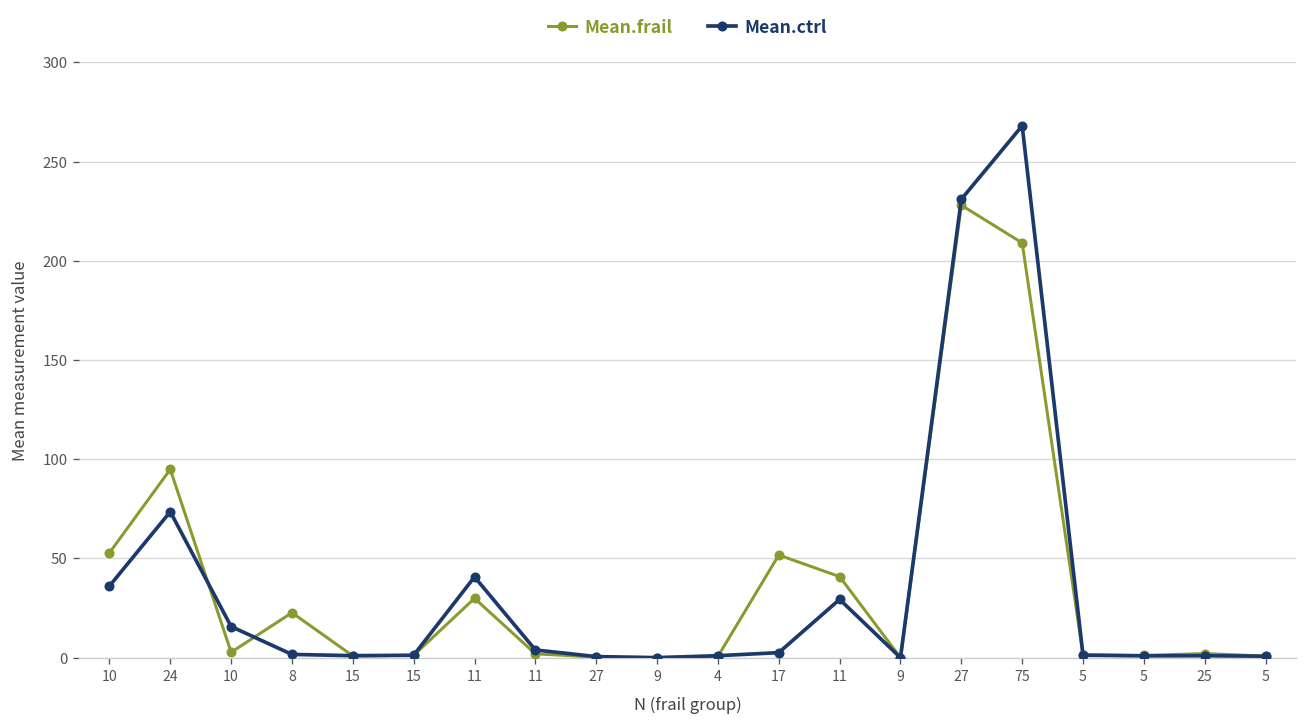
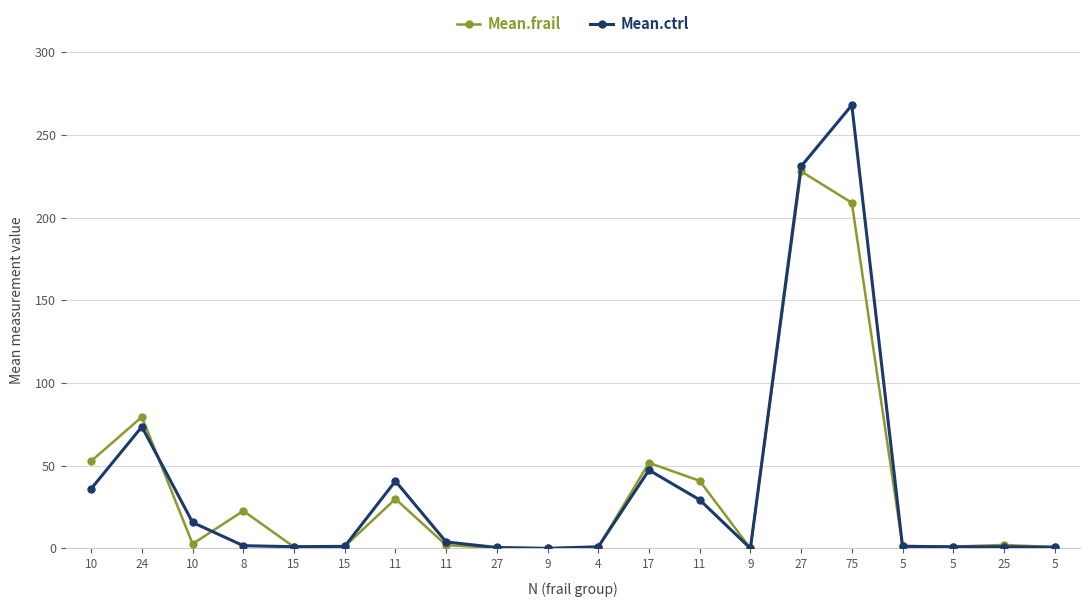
Mean.frail, 24: 95 -> 80
Mean.ctrl, 17: 3 -> 47
